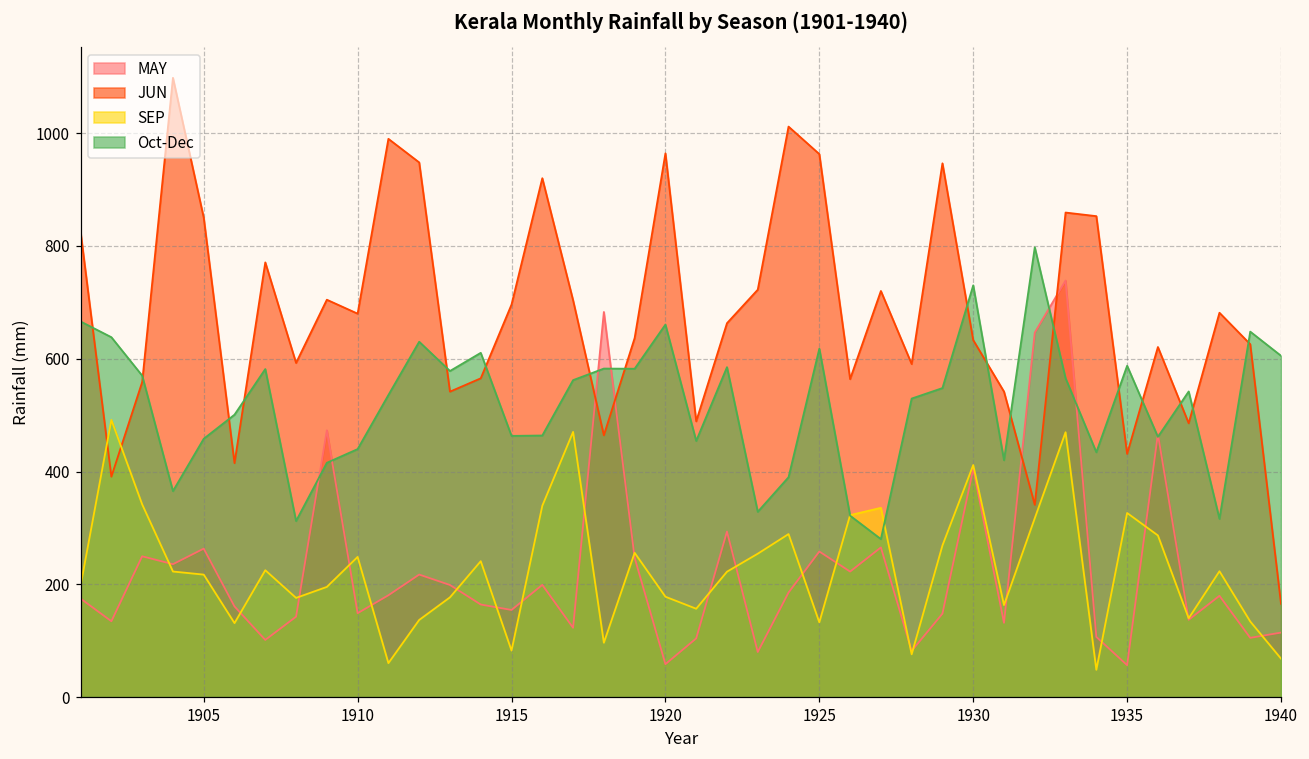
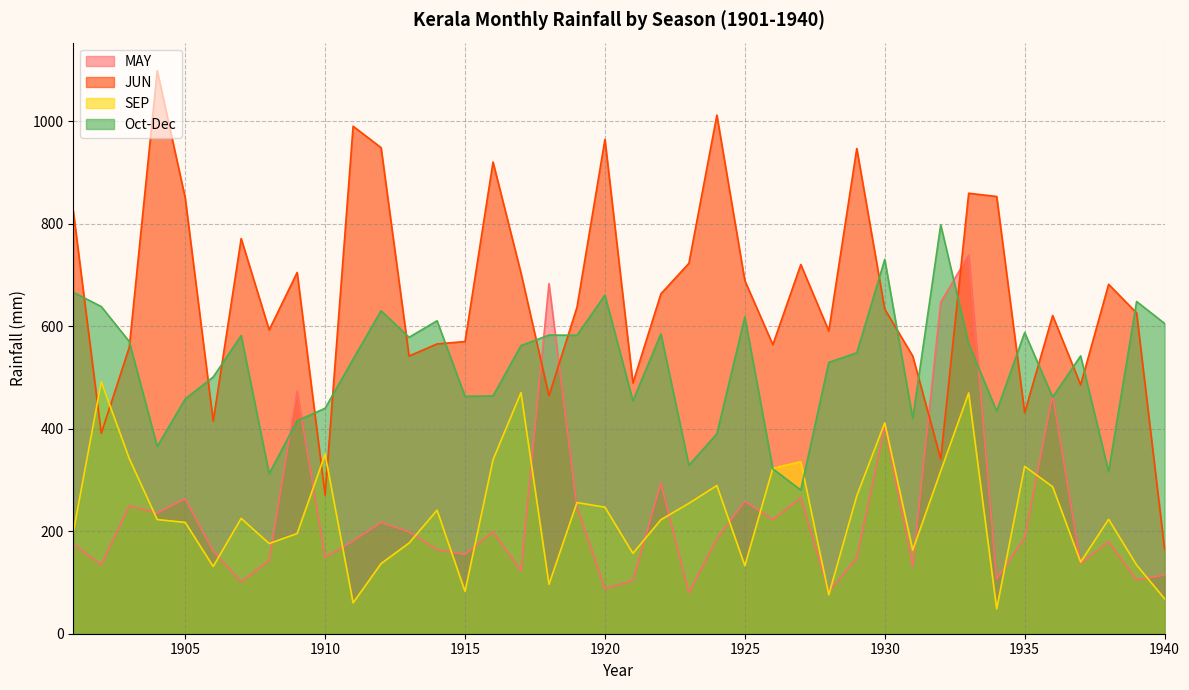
JUN, 1910: 680 -> 270
SEP, 1910: 250 -> 350
JUN, 1915: 700 -> 570
MAY, 1920: 60 -> 90
SEP, 1920: 180 -> 250
JUN, 1925: 960 -> 690
MAY, 1935: 60 -> 190
